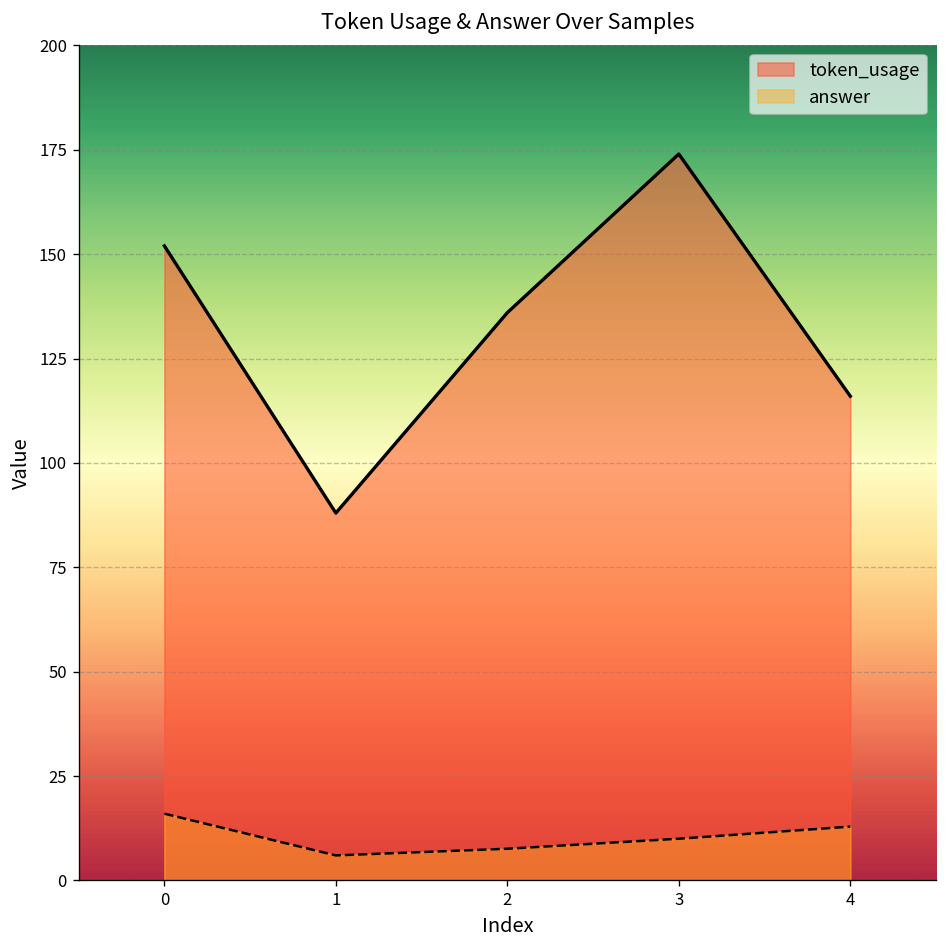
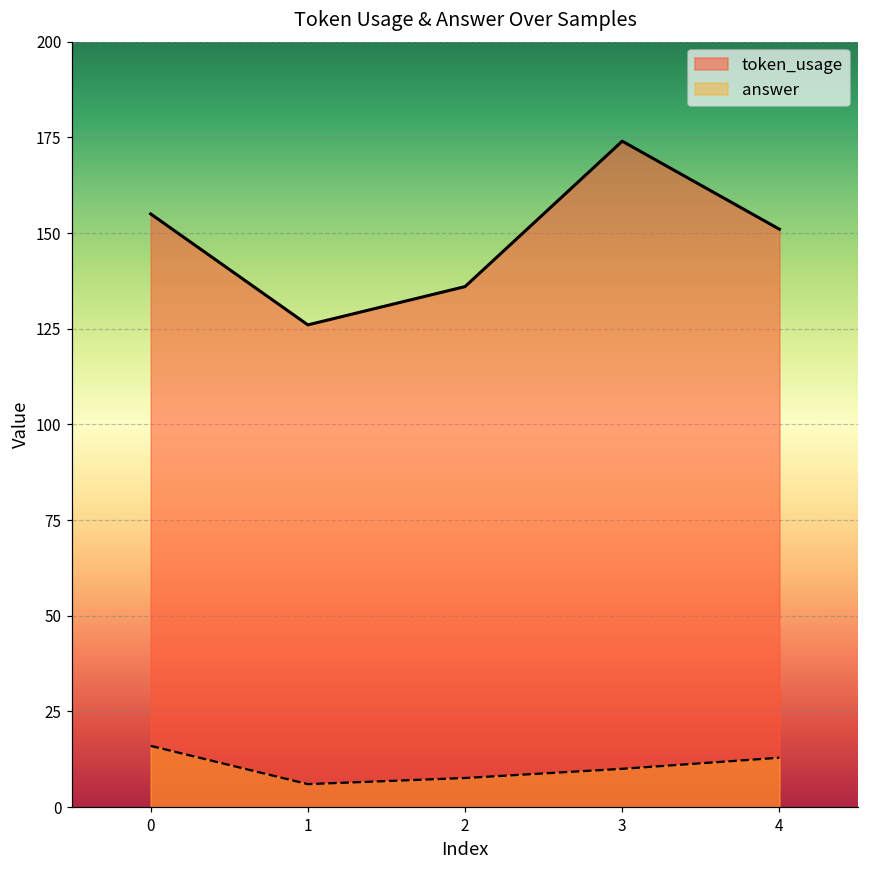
token_usage, 0: 152 -> 155
token_usage, 1: 88 -> 126
token_usage, 4: 116 -> 151
